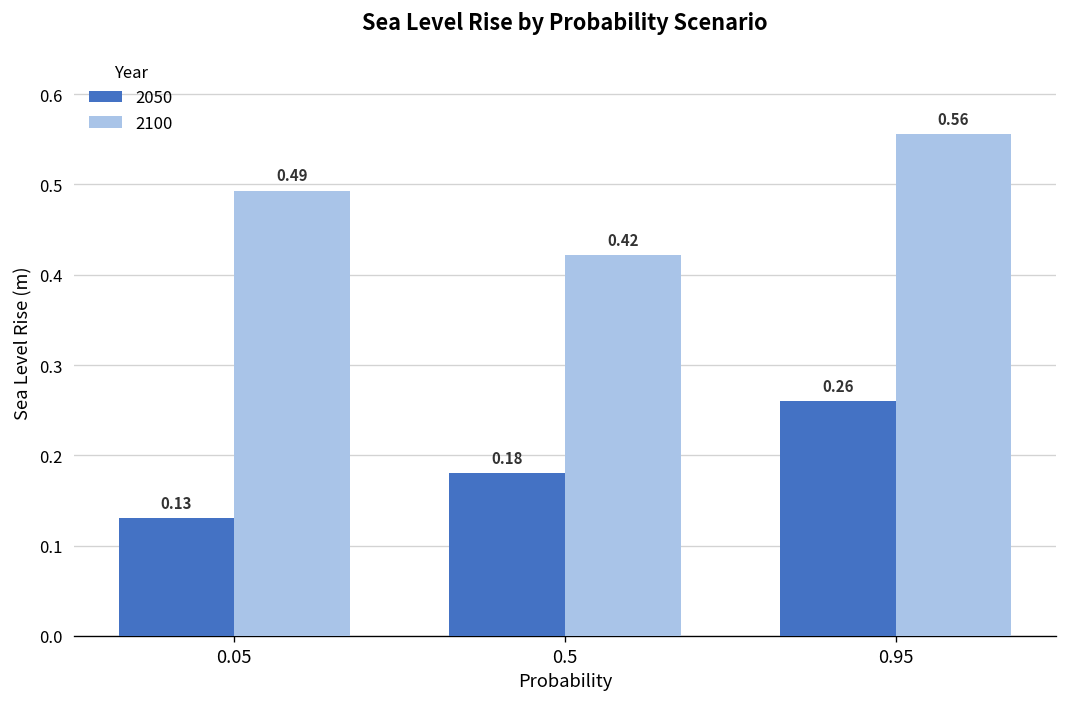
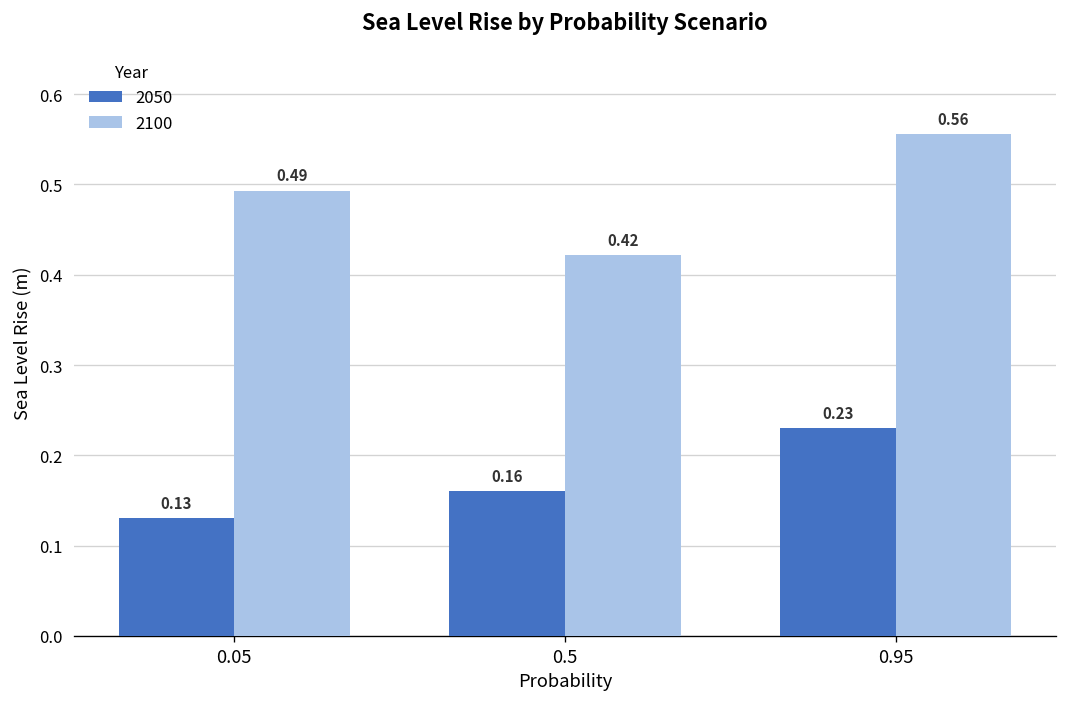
2050, 0.5: 0.18 -> 0.16
2050, 0.95: 0.26 -> 0.23
